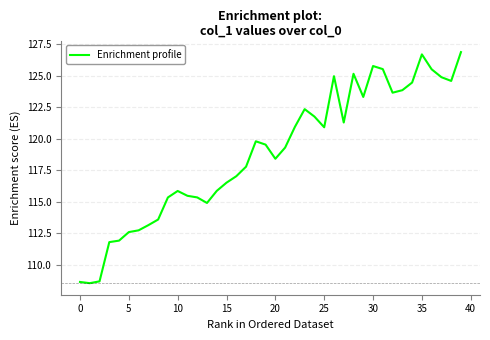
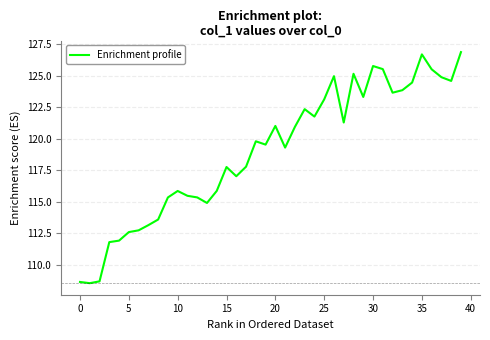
15: 116.5 -> 117.7
20: 118.4 -> 121.0
25: 120.9 -> 123.1
